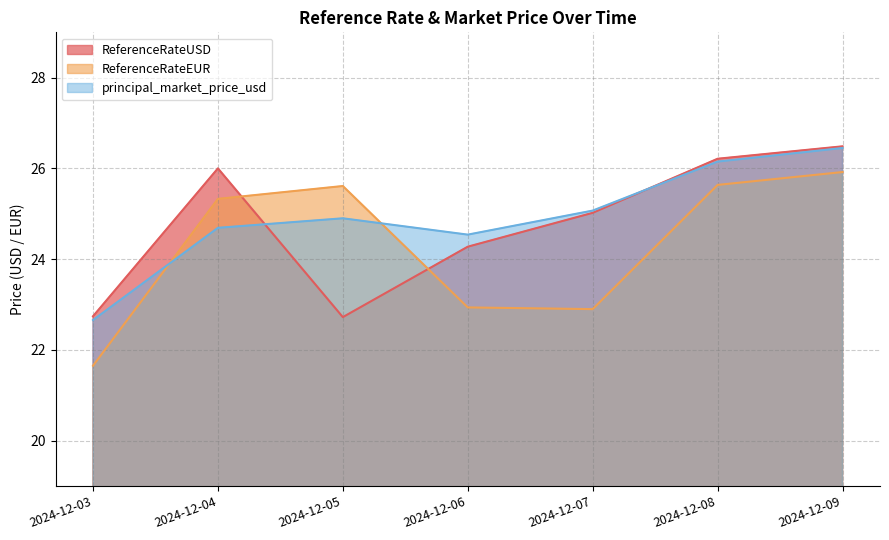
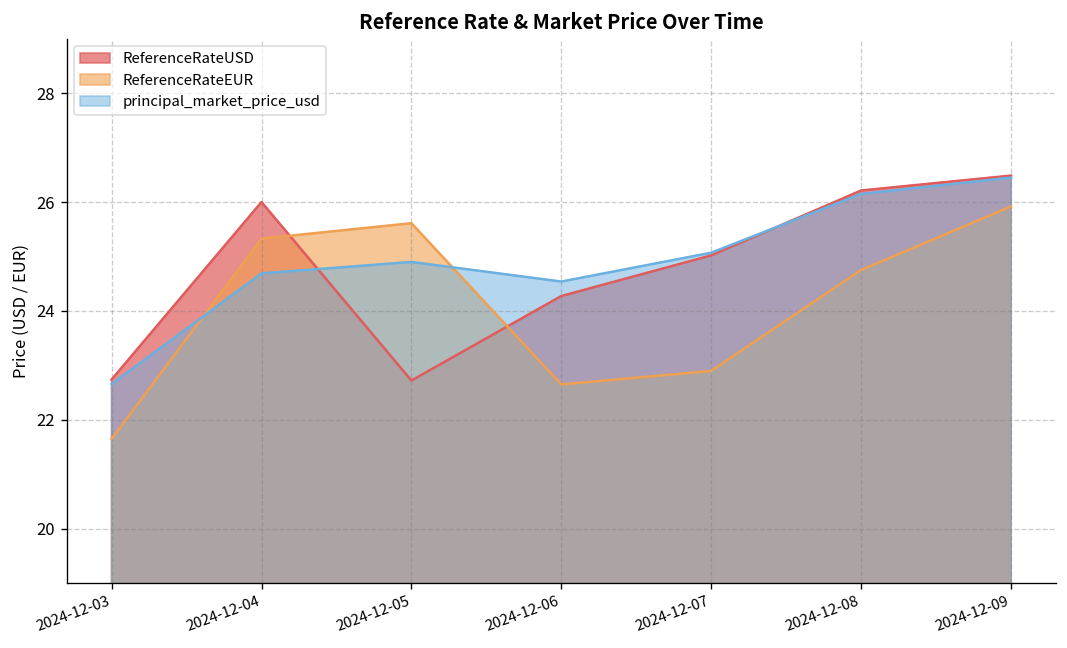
ReferenceRateEUR, 2024-12-06: 22.9 -> 22.6
ReferenceRateEUR, 2024-12-08: 25.6 -> 24.8
